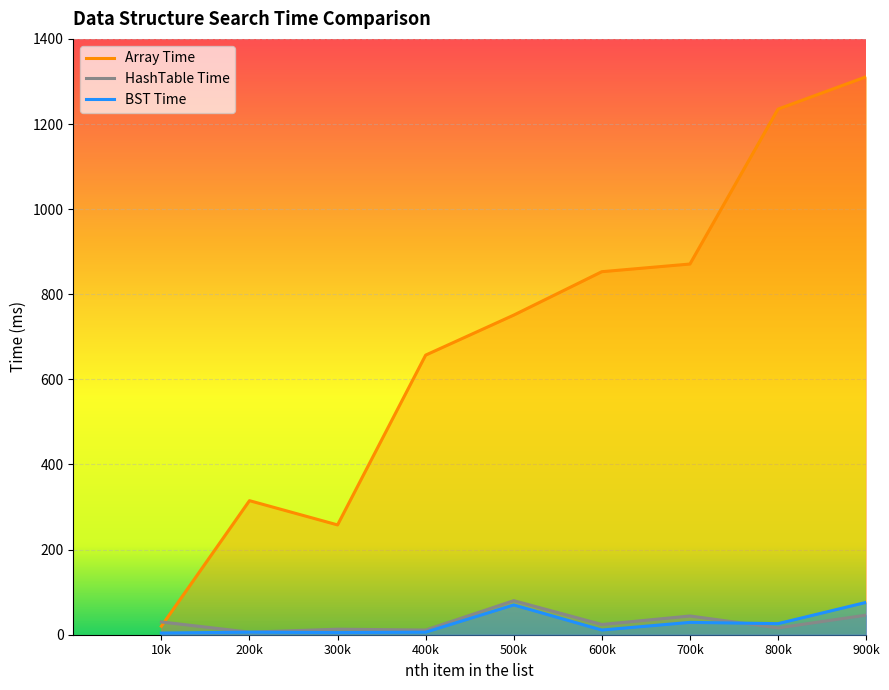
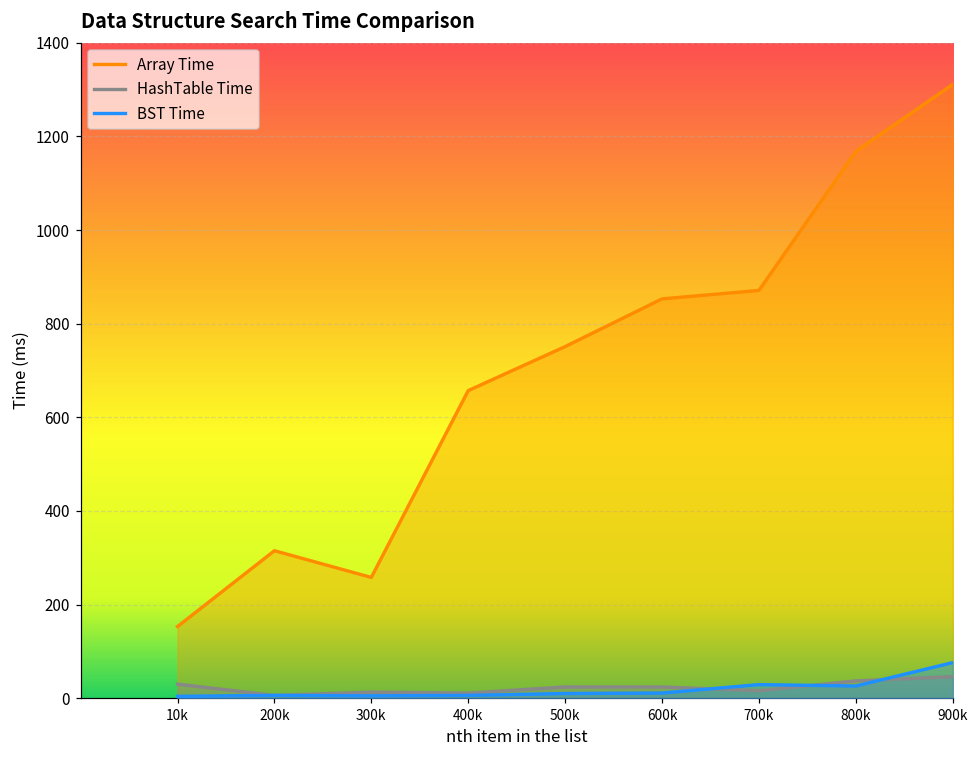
Array Time, 10k: 20 -> 150
HashTable Time, 500k: 80 -> 20
BST Time, 500k: 70 -> 10
HashTable Time, 700k: 40 -> 20
Array Time, 800k: 1240 -> 1170
HashTable Time, 800k: 20 -> 40
